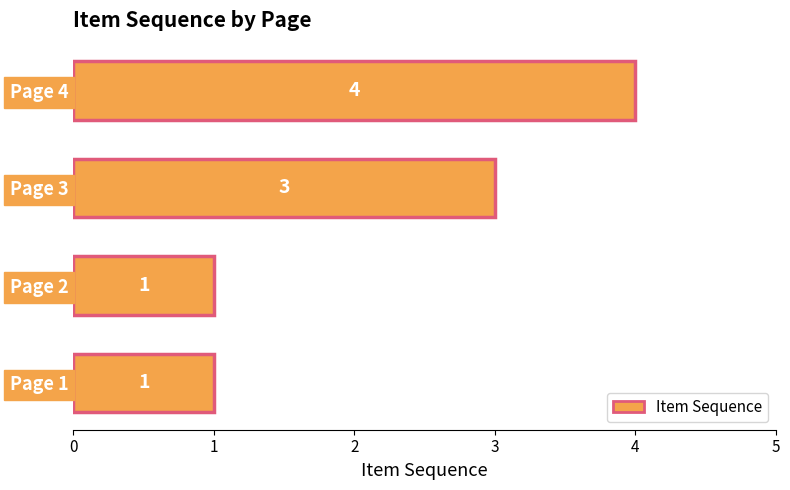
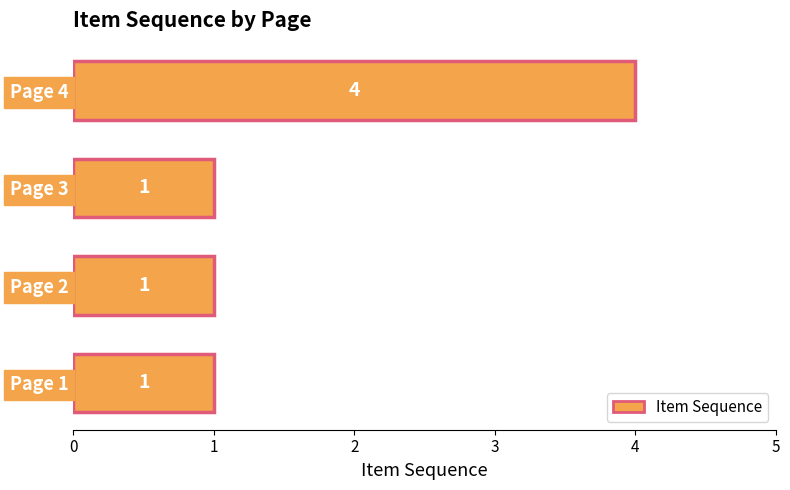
Page 3: 3 -> 1
